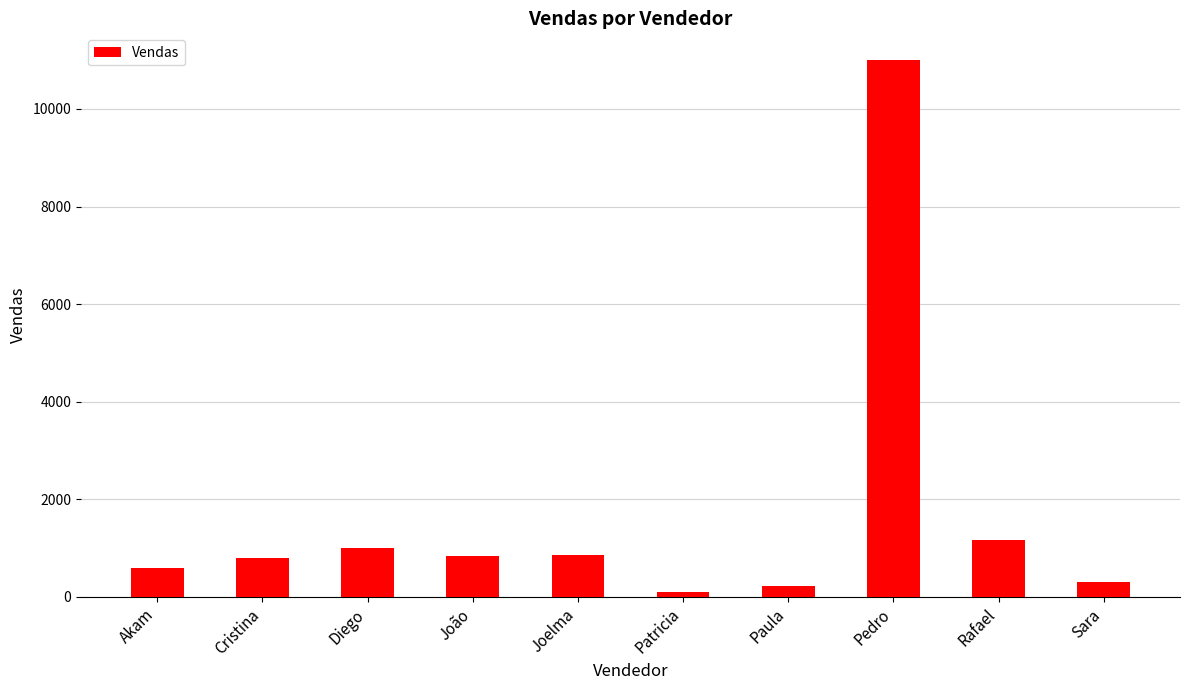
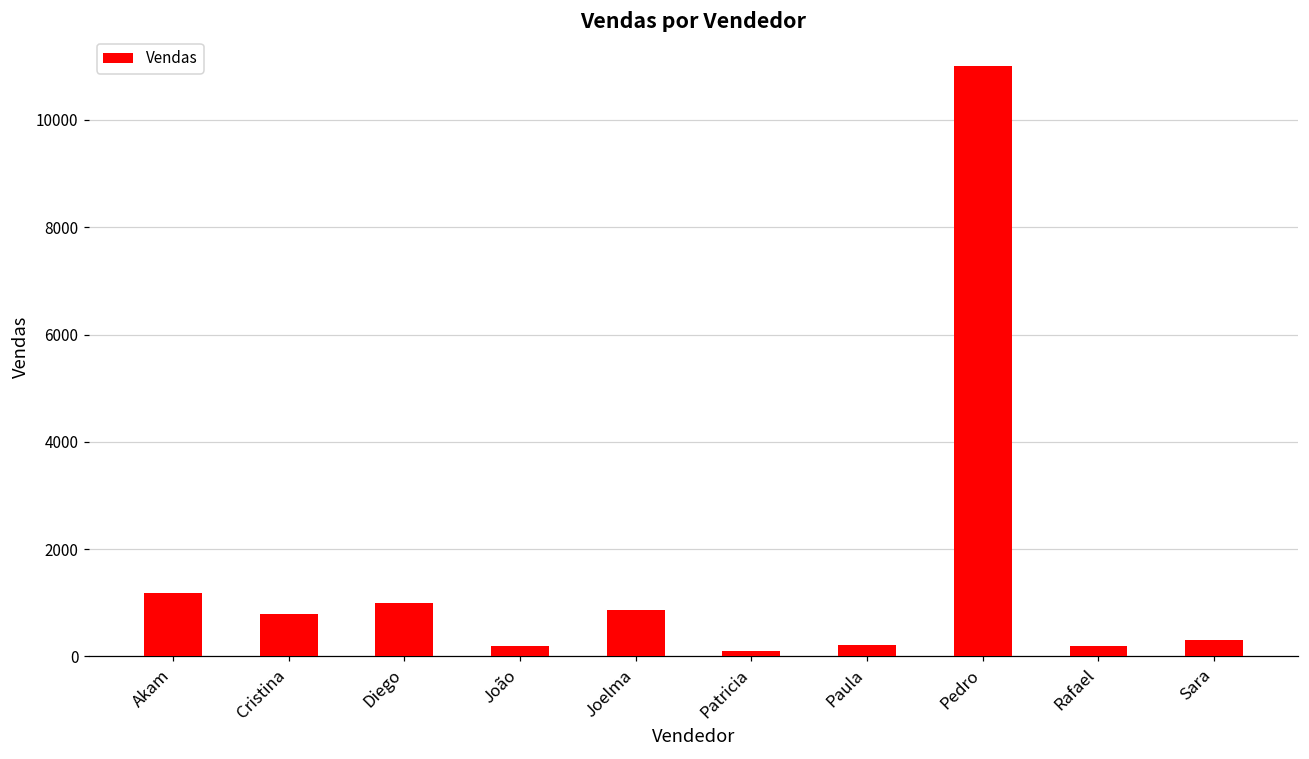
Akam: 600 -> 1200
João: 800 -> 200
Rafael: 1200 -> 200
